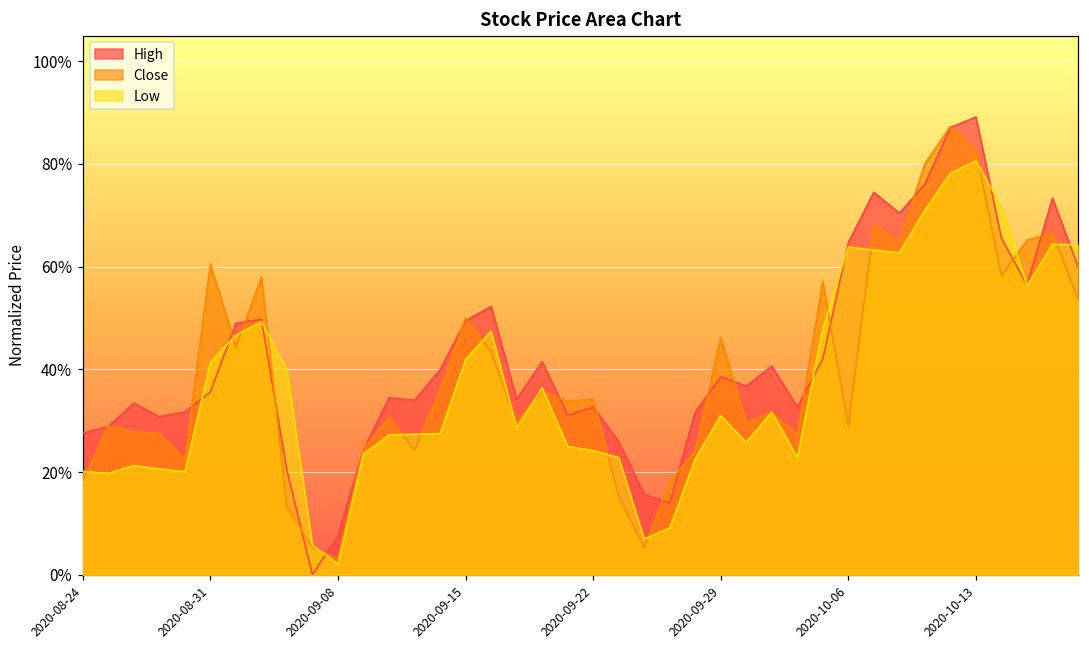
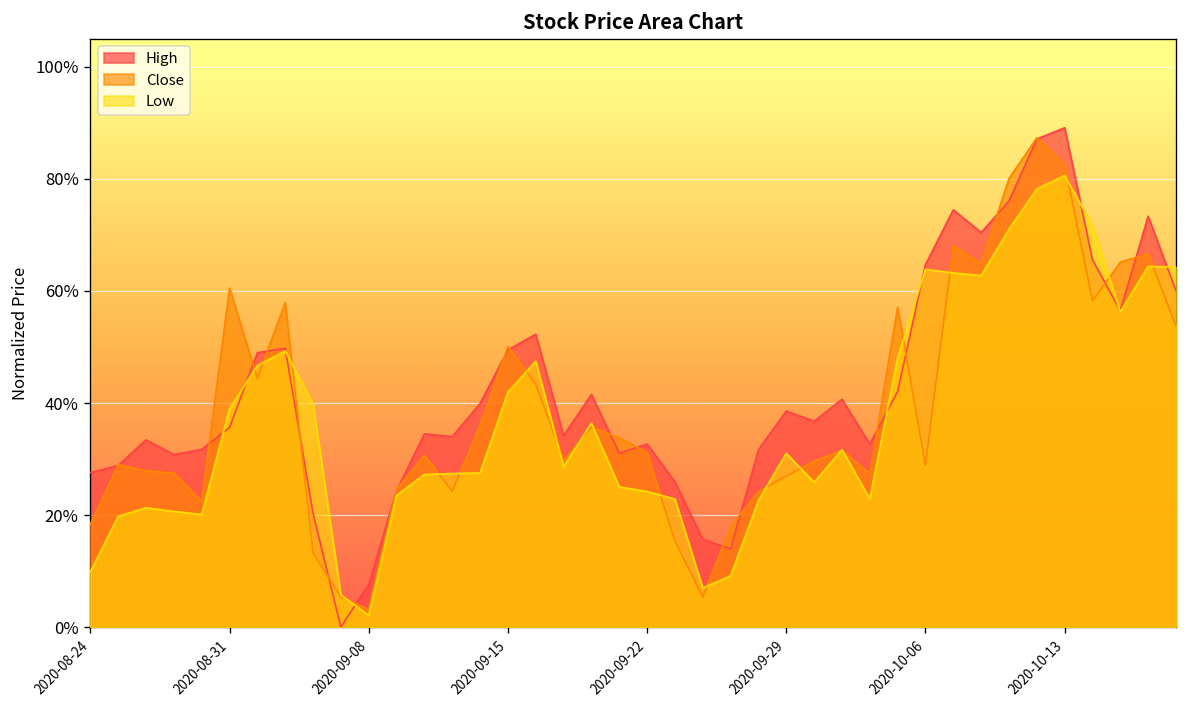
Low, 2020-08-24: 20% -> 10%
Low, 2020-08-31: 41% -> 39%
Close, 2020-09-22: 34% -> 31%
Close, 2020-09-29: 46% -> 27%
